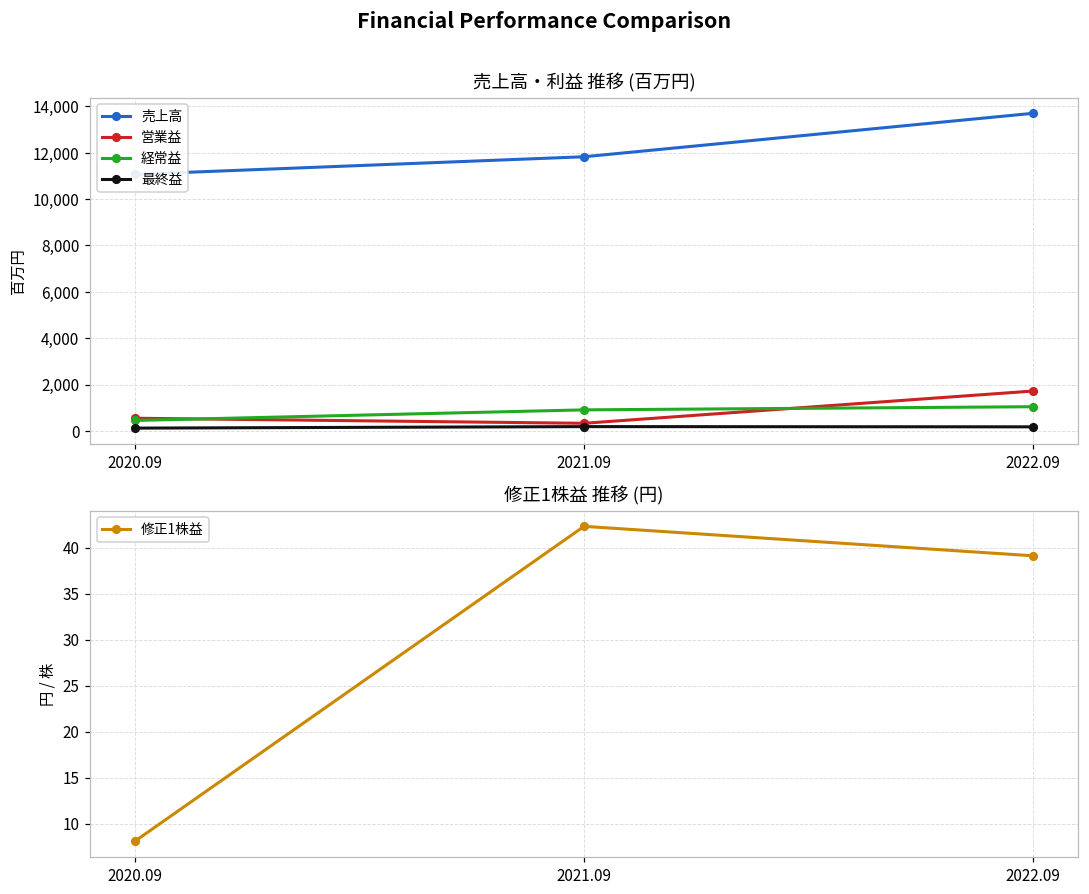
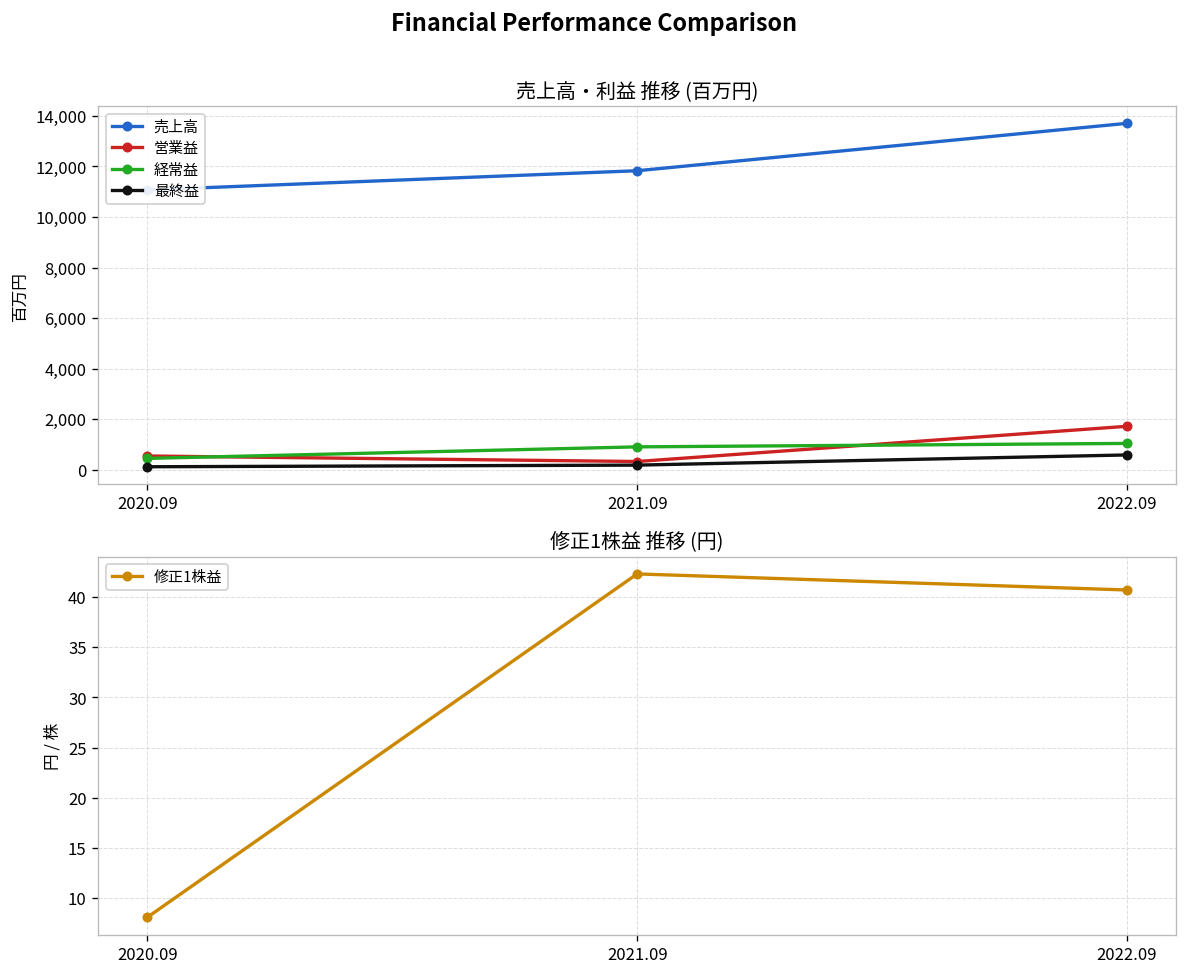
売上高・利益 推移 (百万円), 最終益, 2022.09: 200 -> 600
修正1株益 推移 (円), 2022.09: 39 -> 41
